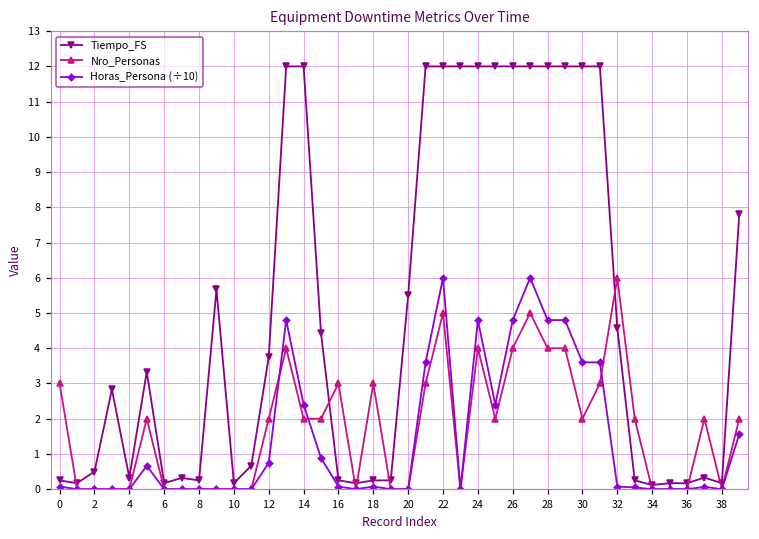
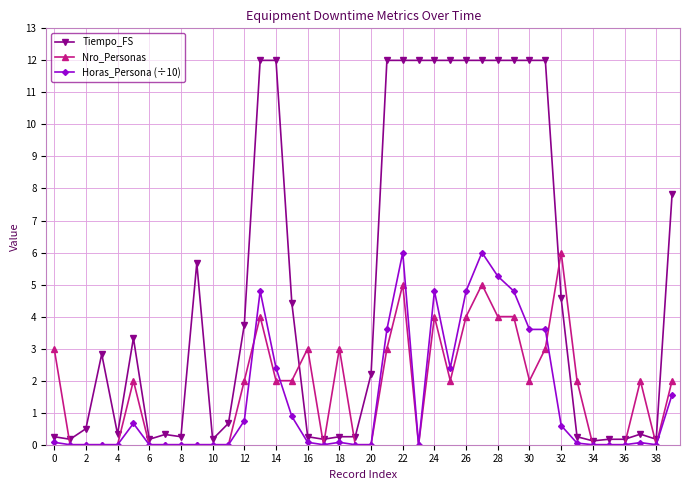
Tiempo_FS, 20: 5.5 -> 2.2
Horas_Persona (÷10), 28: 4.8 -> 5.3
Horas_Persona (÷10), 32: 0.1 -> 0.6
